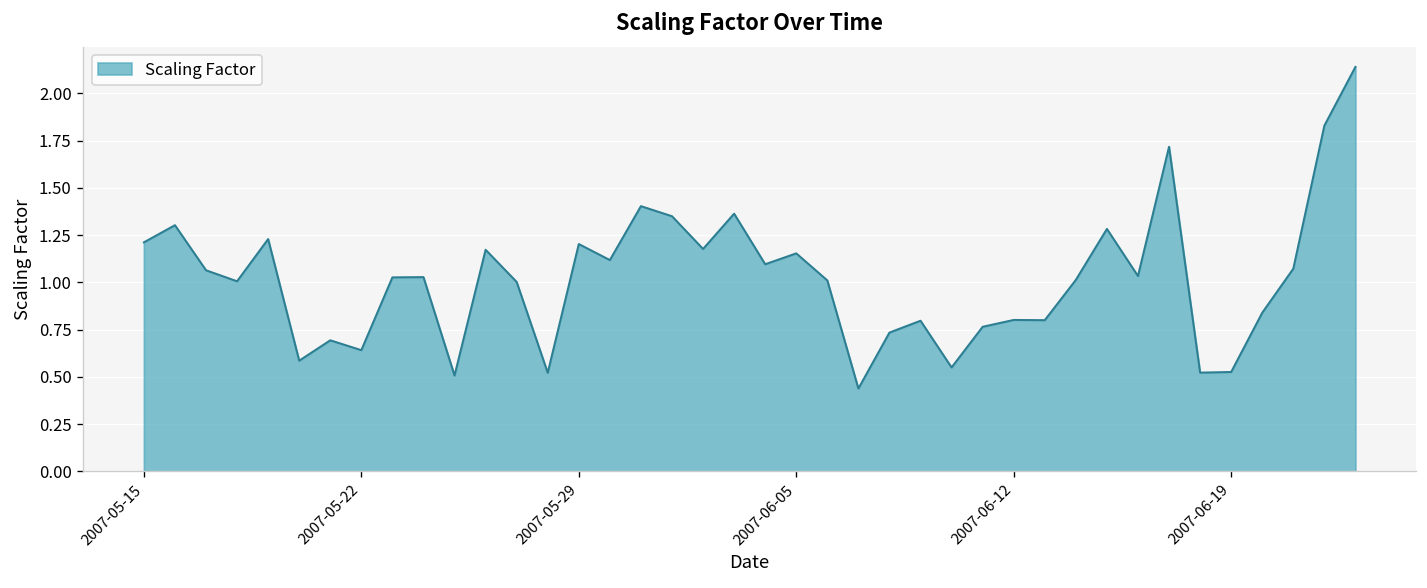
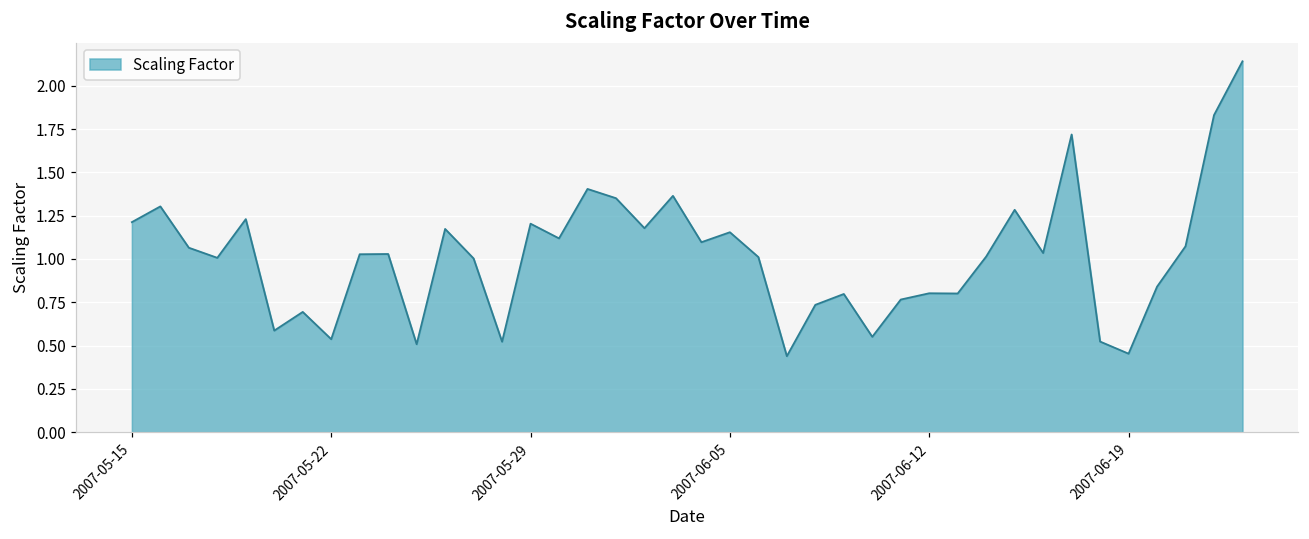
2007-05-22: 0.64 -> 0.54
2007-06-19: 0.53 -> 0.45
